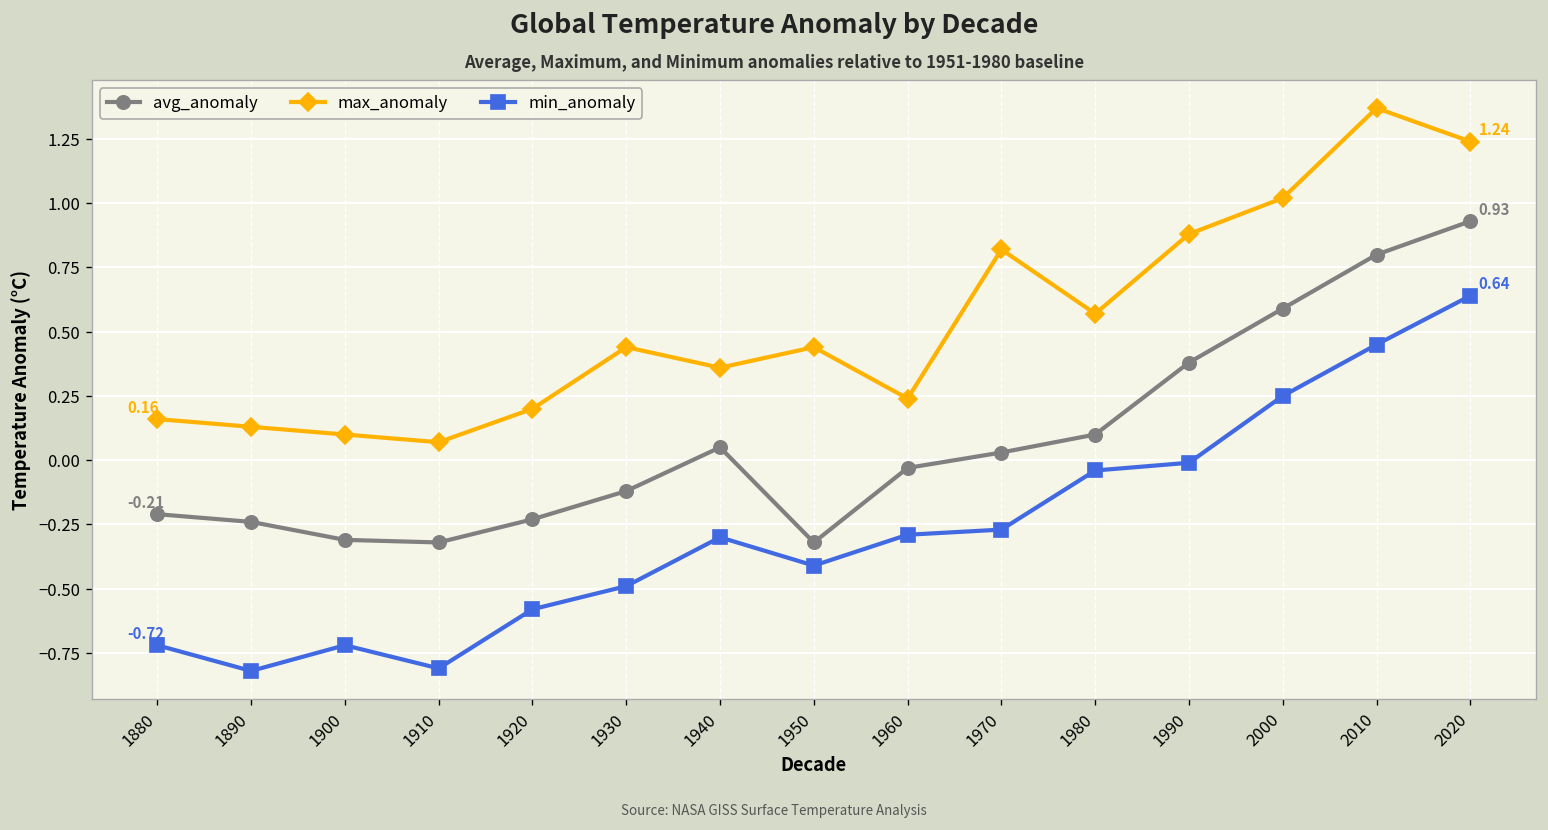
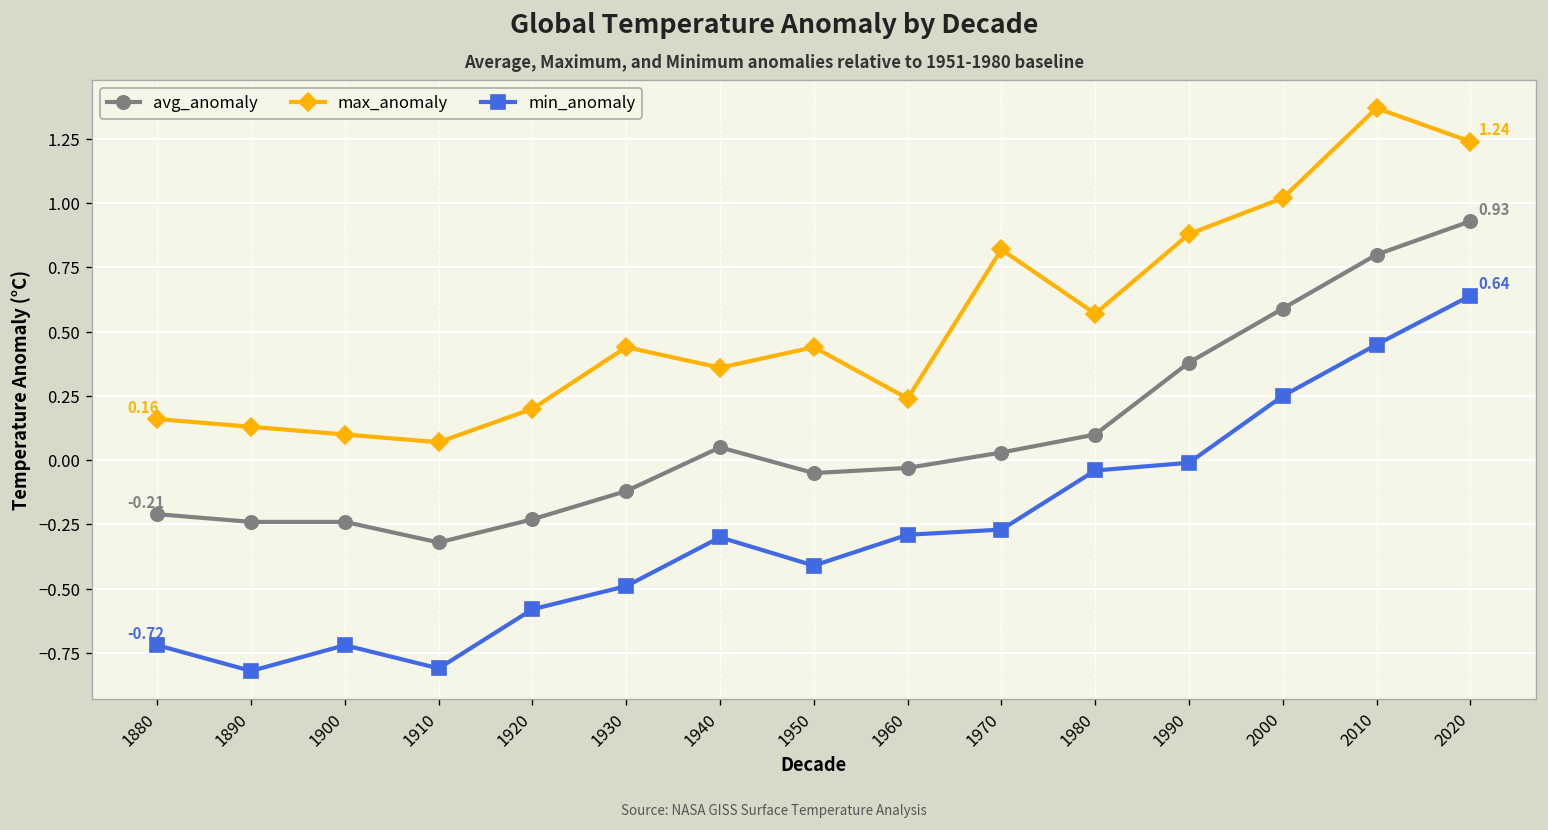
avg_anomaly, 1900: -0.31 -> -0.24
avg_anomaly, 1950: -0.32 -> -0.05
